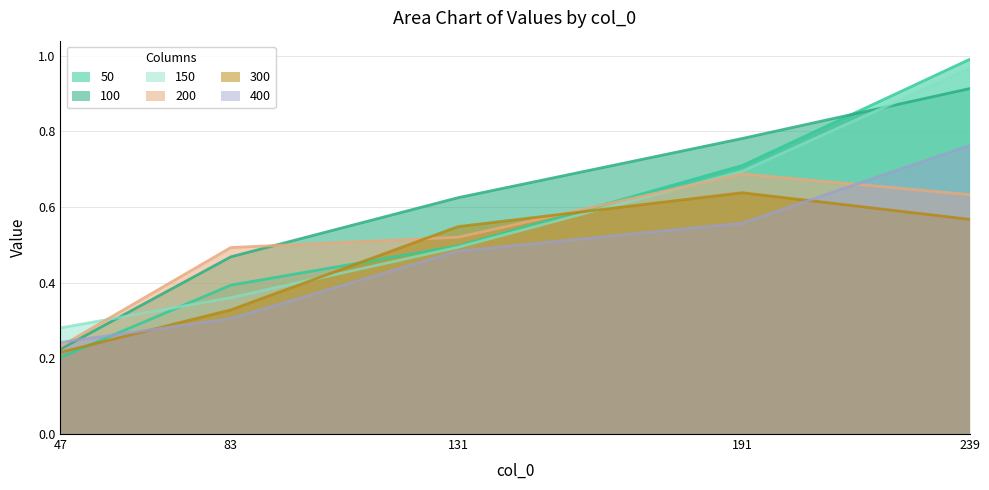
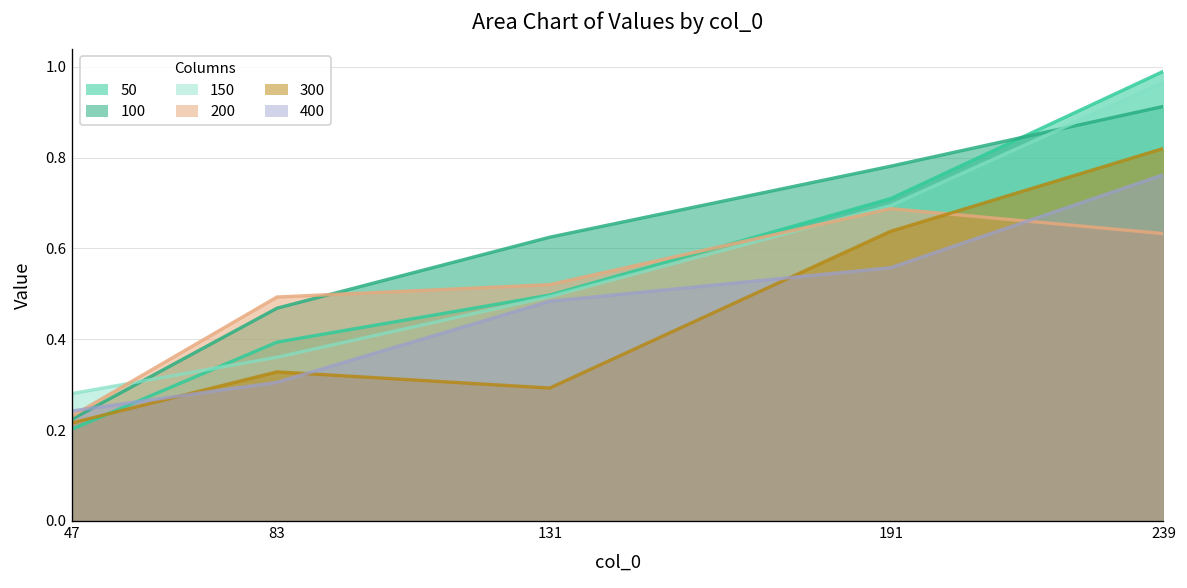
300, 131: 0.55 -> 0.29
300, 239: 0.57 -> 0.82
